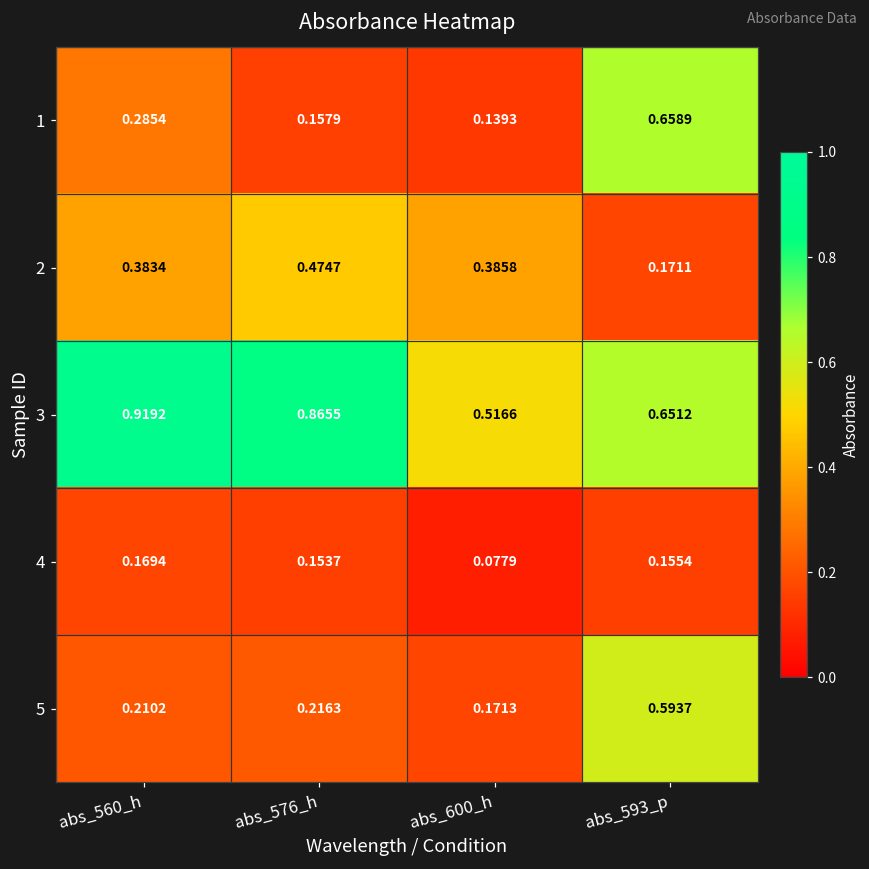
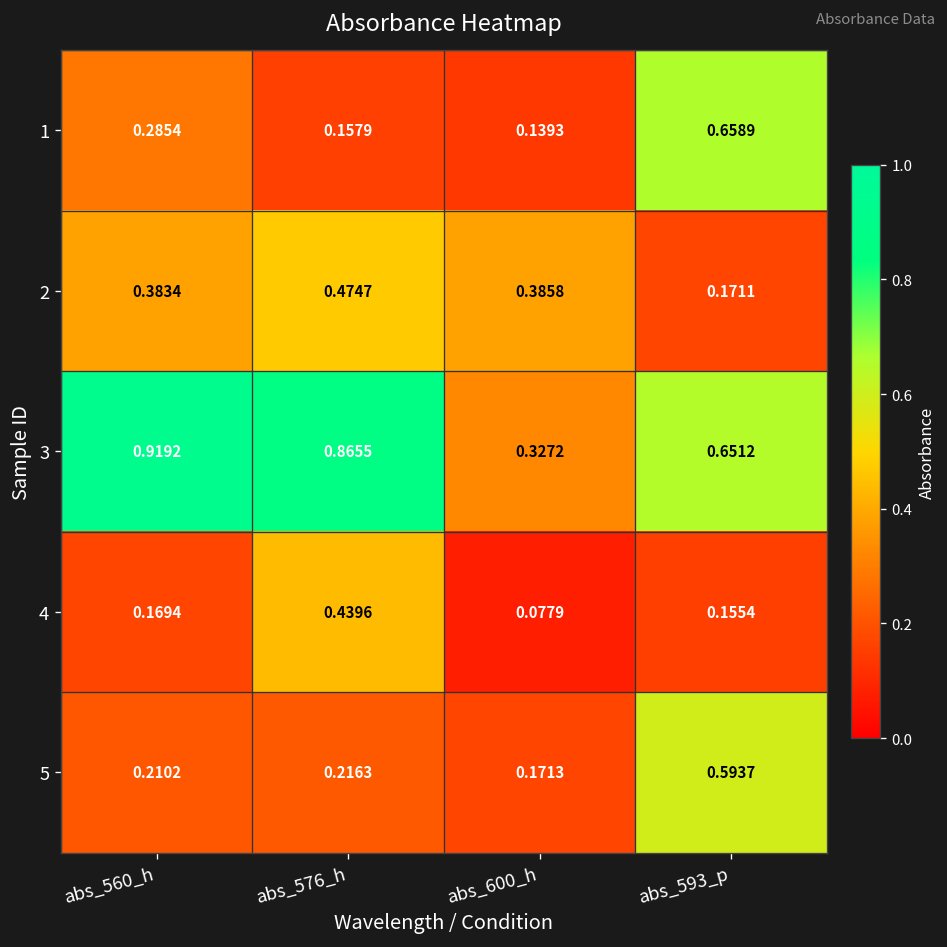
3, abs_600_h: 0.5166 -> 0.3272
4, abs_576_h: 0.1537 -> 0.4396
